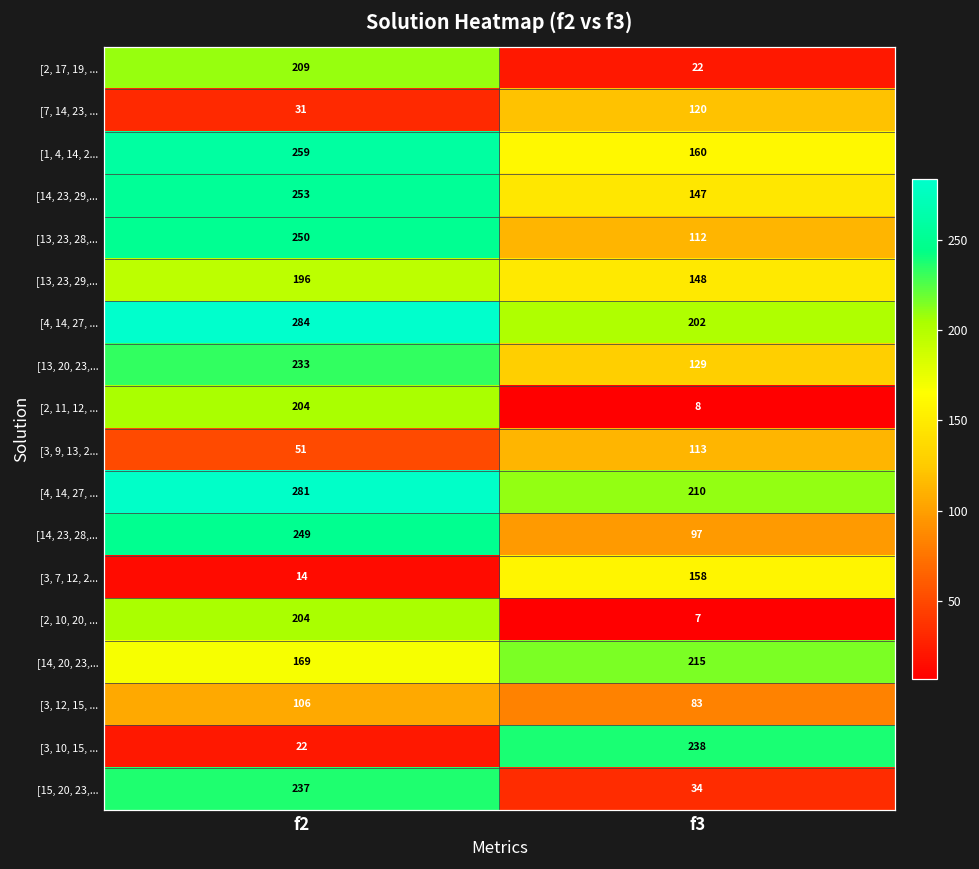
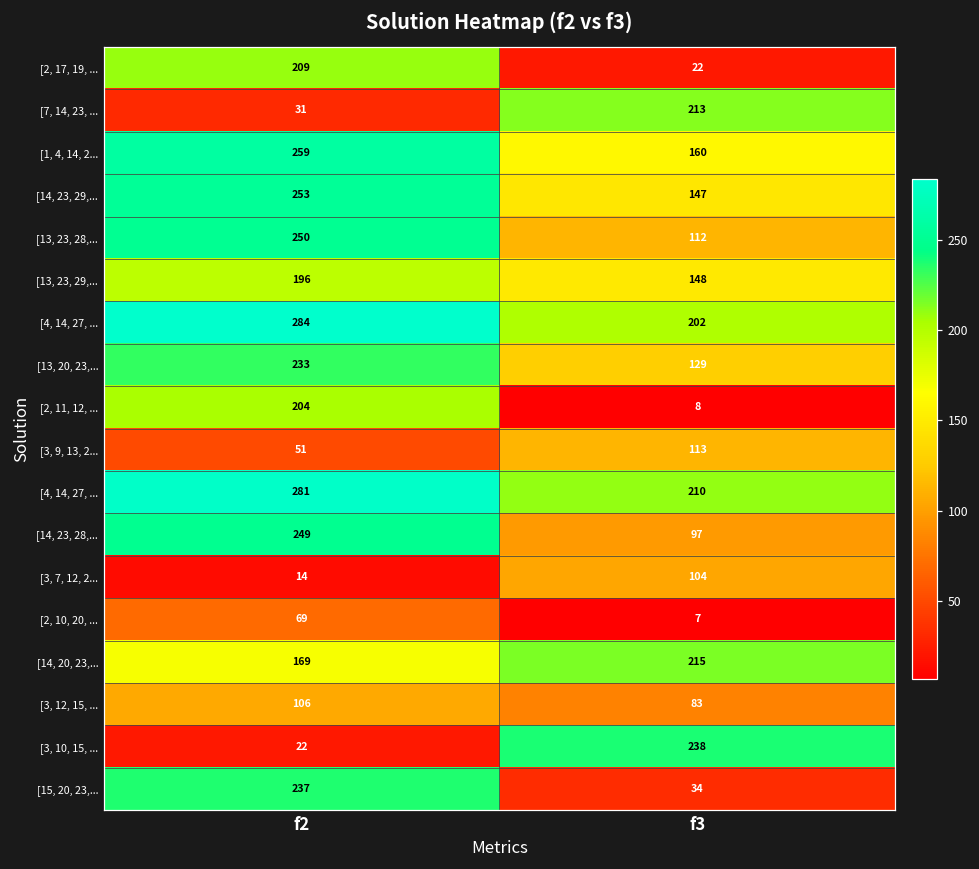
[7, 14, 23, ..., f3: 120 -> 213
[3, 7, 12, 2..., f3: 158 -> 104
[2, 10, 20, ..., f2: 204 -> 69
